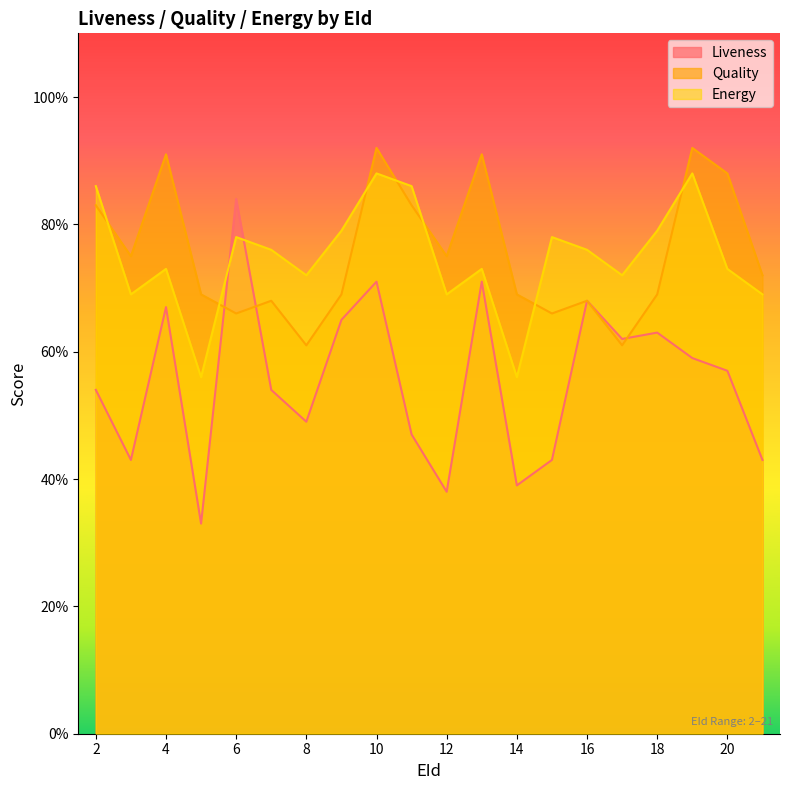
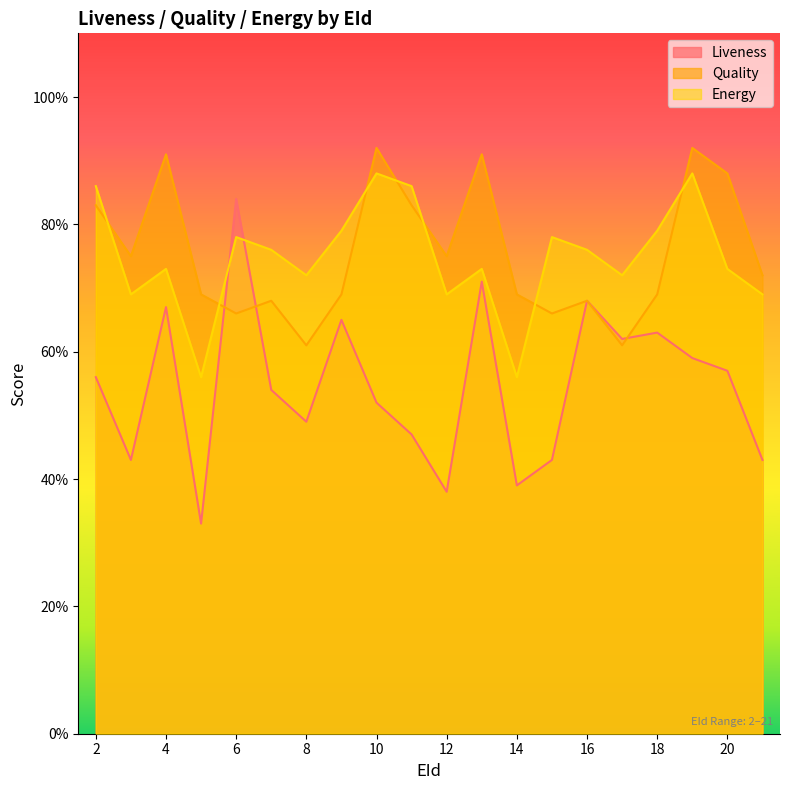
Liveness, 2: 54% -> 56%
Liveness, 10: 71% -> 52%
